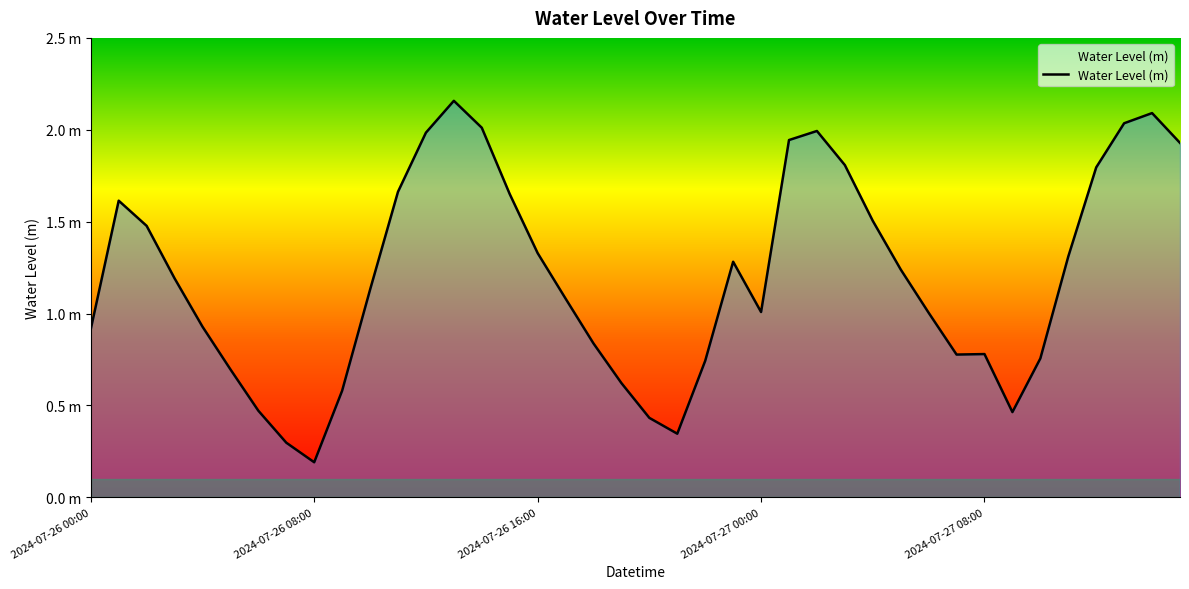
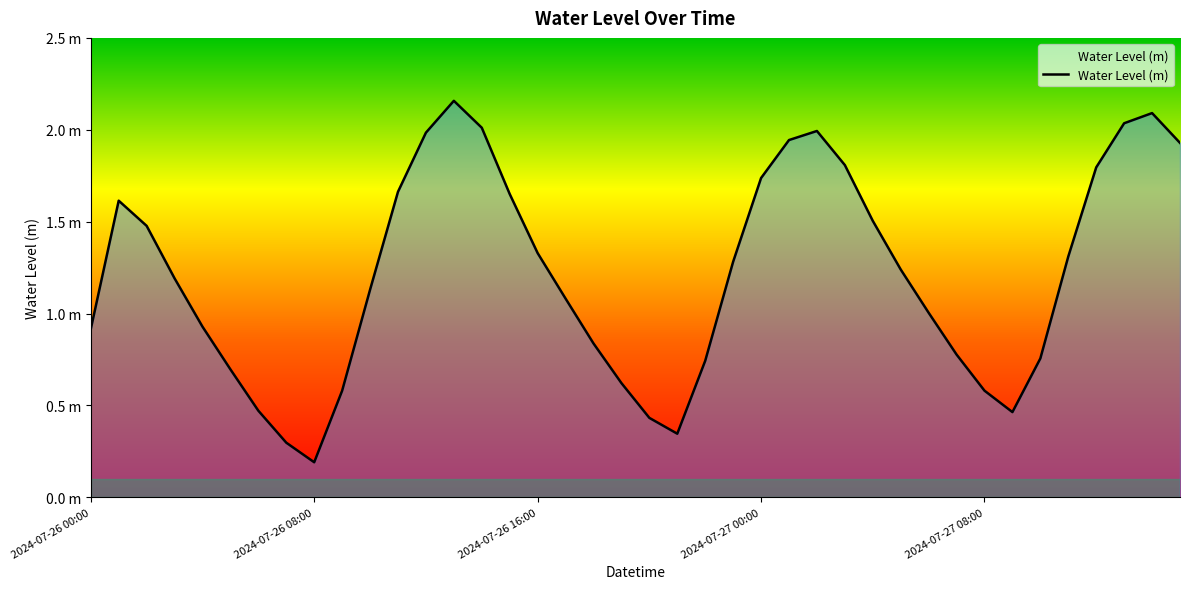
2024-07-27 00:00: 1.01 m -> 1.74 m
2024-07-27 08:00: 0.78 m -> 0.58 m
